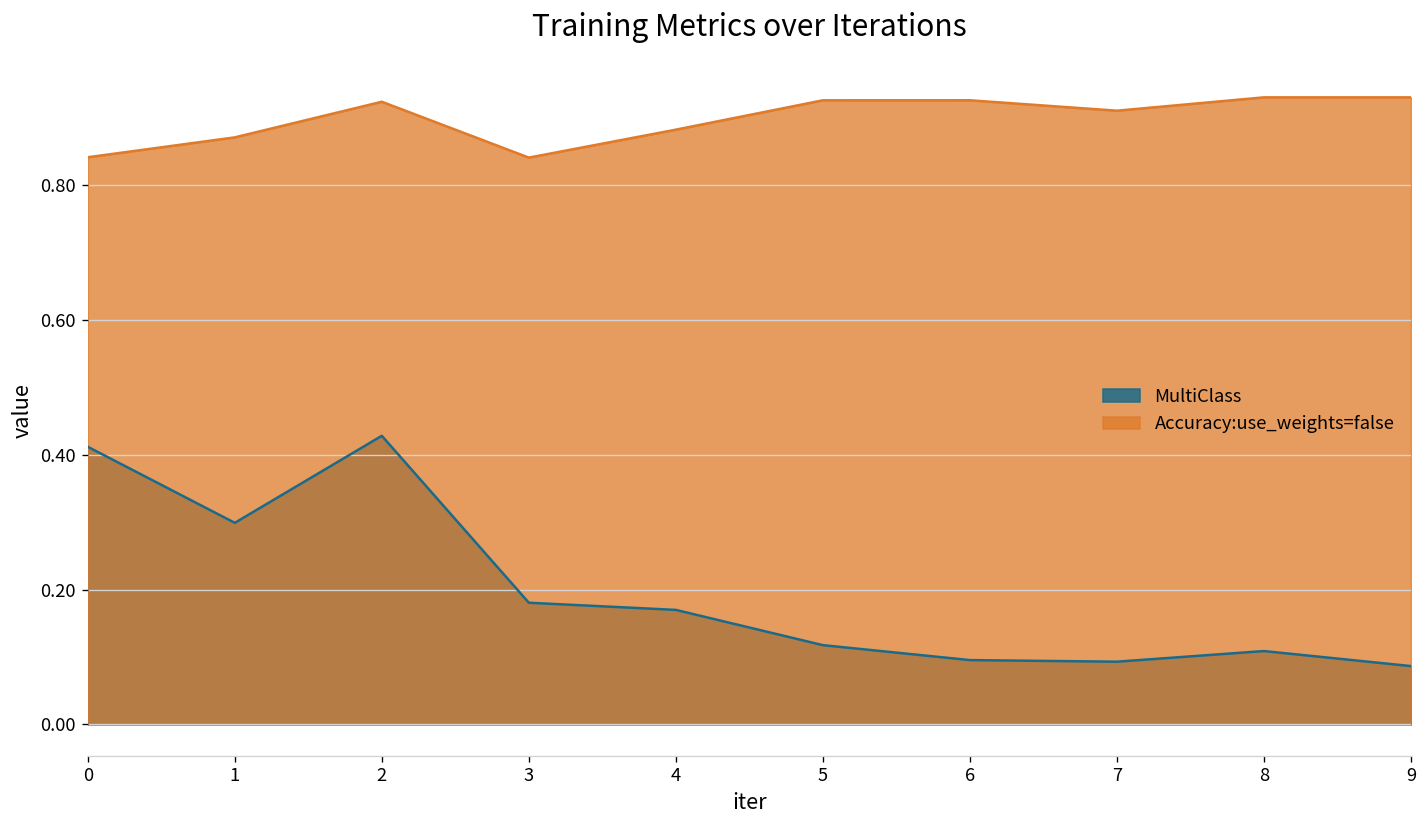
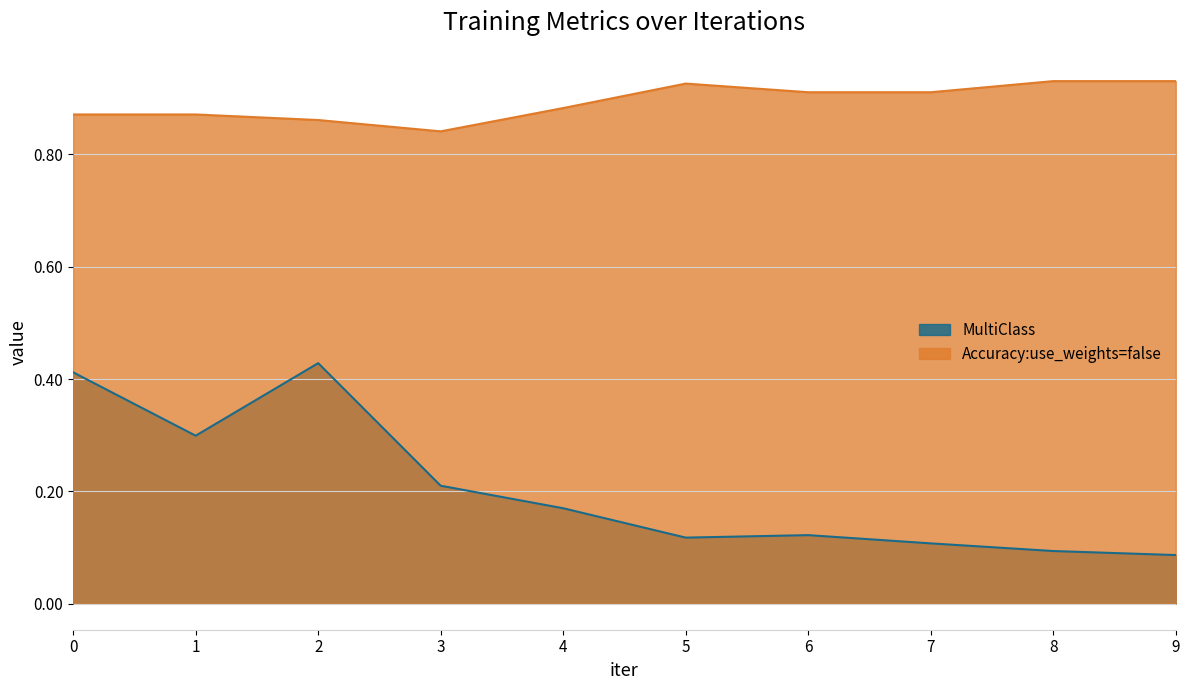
Accuracy:use_weights=false, 0: 0.84 -> 0.87
Accuracy:use_weights=false, 2: 0.92 -> 0.86
MultiClass, 3: 0.18 -> 0.21
MultiClass, 6: 0.10 -> 0.12
Accuracy:use_weights=false, 6: 0.93 -> 0.91
MultiClass, 7: 0.09 -> 0.11
MultiClass, 8: 0.11 -> 0.09
